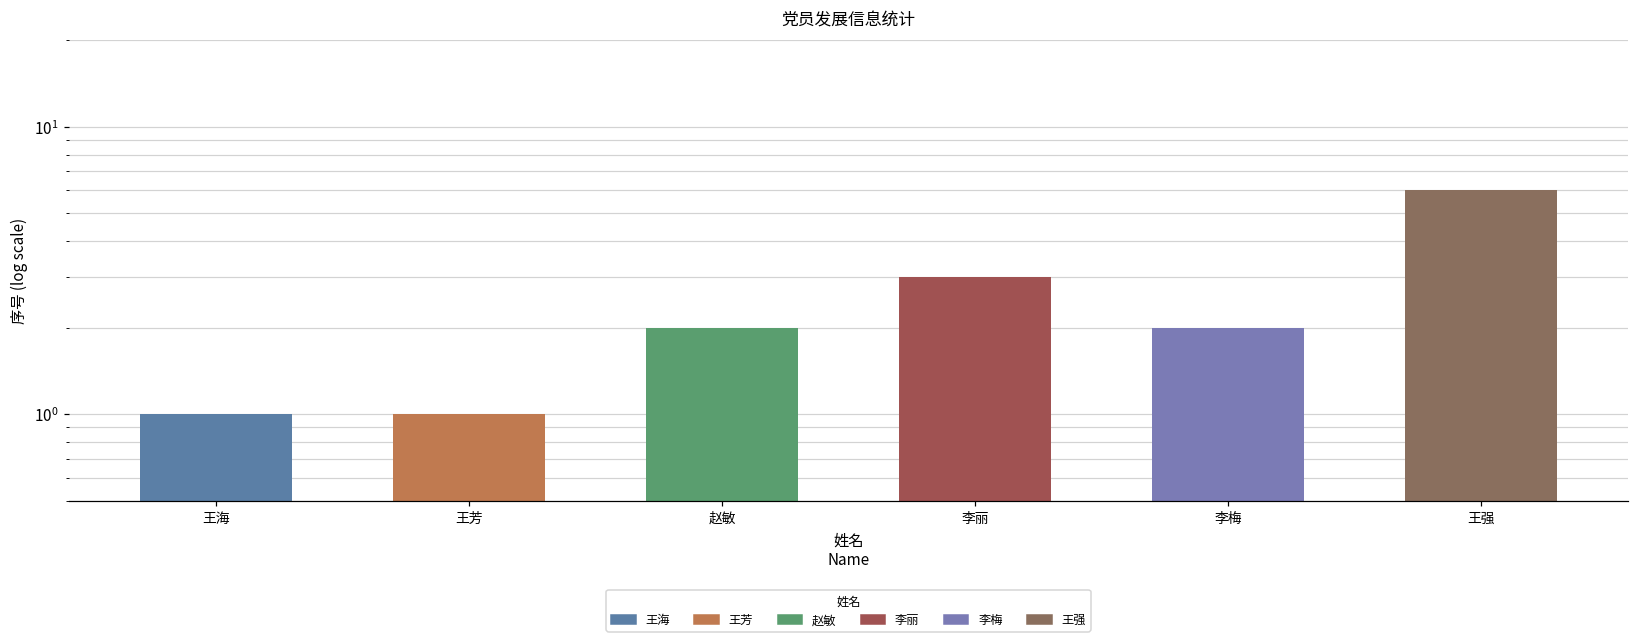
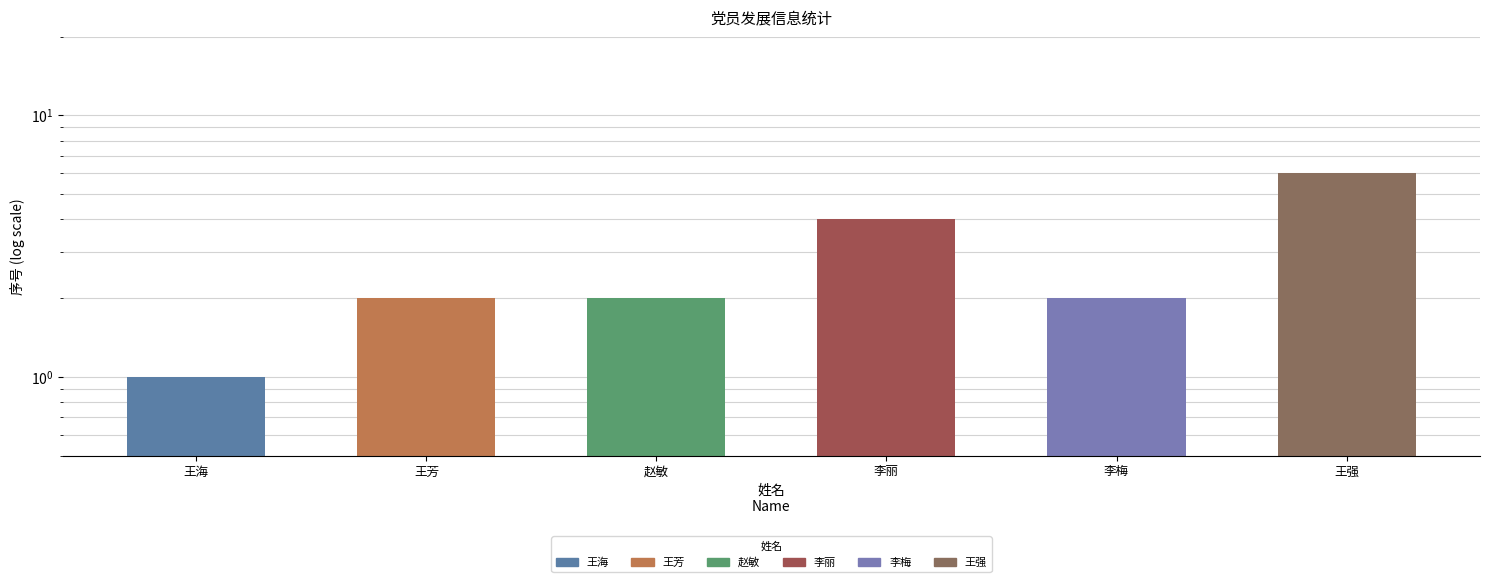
王芳: 1 -> 2
李丽: 3 -> 4
